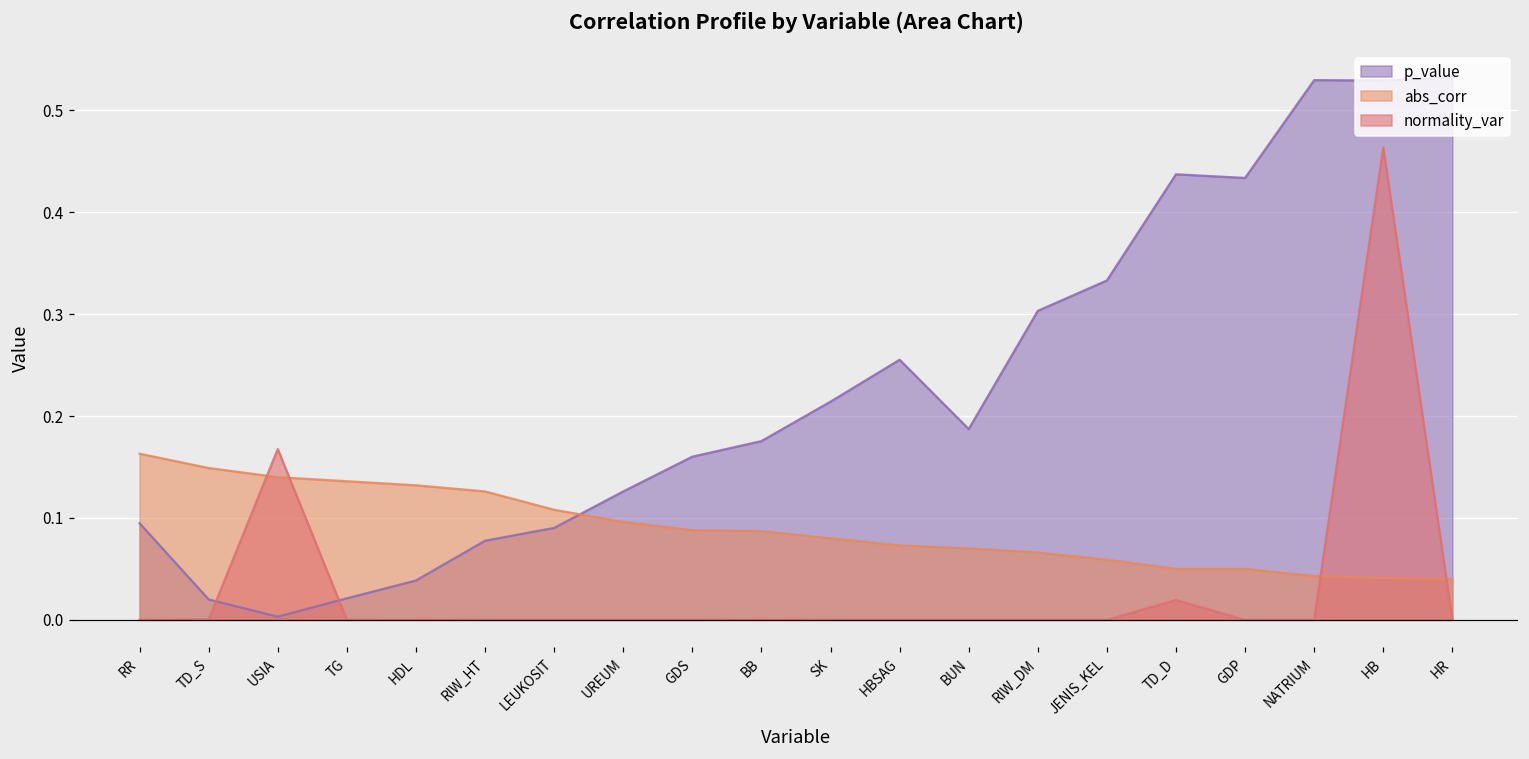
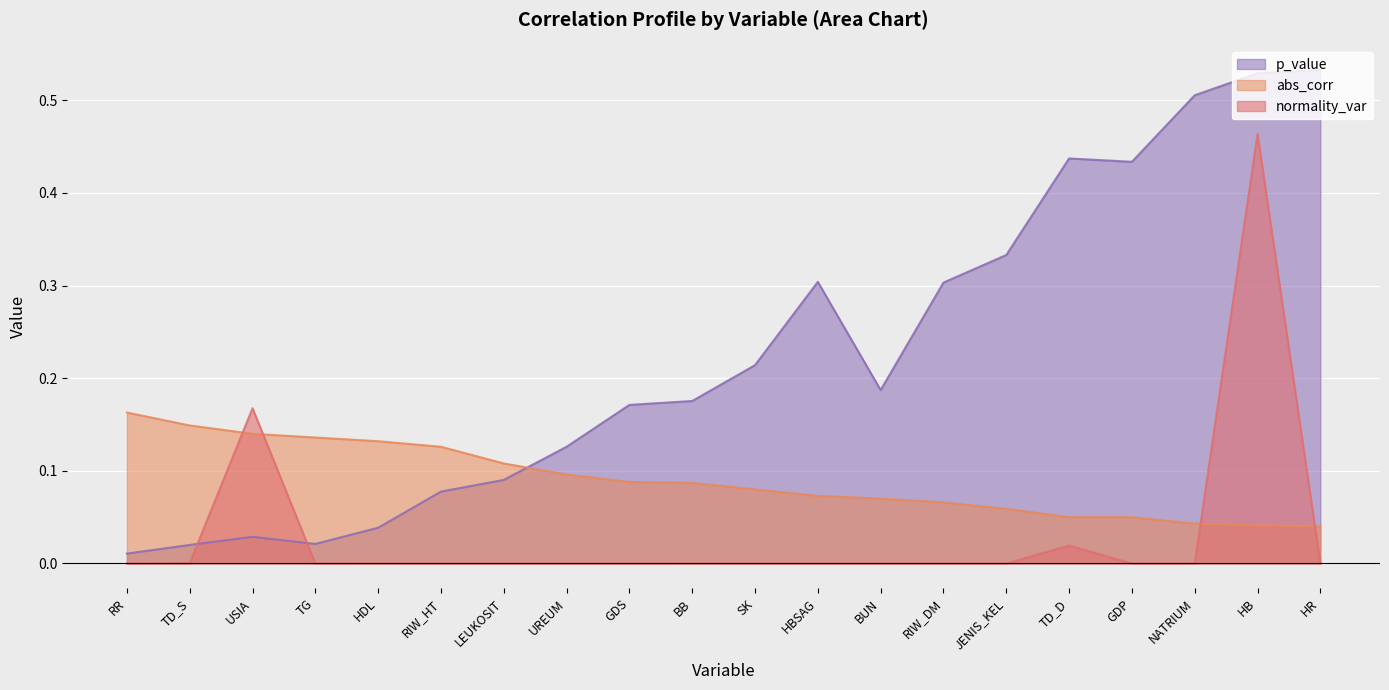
p_value, RR: 0.09 -> 0.01
p_value, USIA: 0.00 -> 0.03
p_value, GDS: 0.16 -> 0.17
p_value, HBSAG: 0.26 -> 0.30
p_value, NATRIUM: 0.53 -> 0.51
